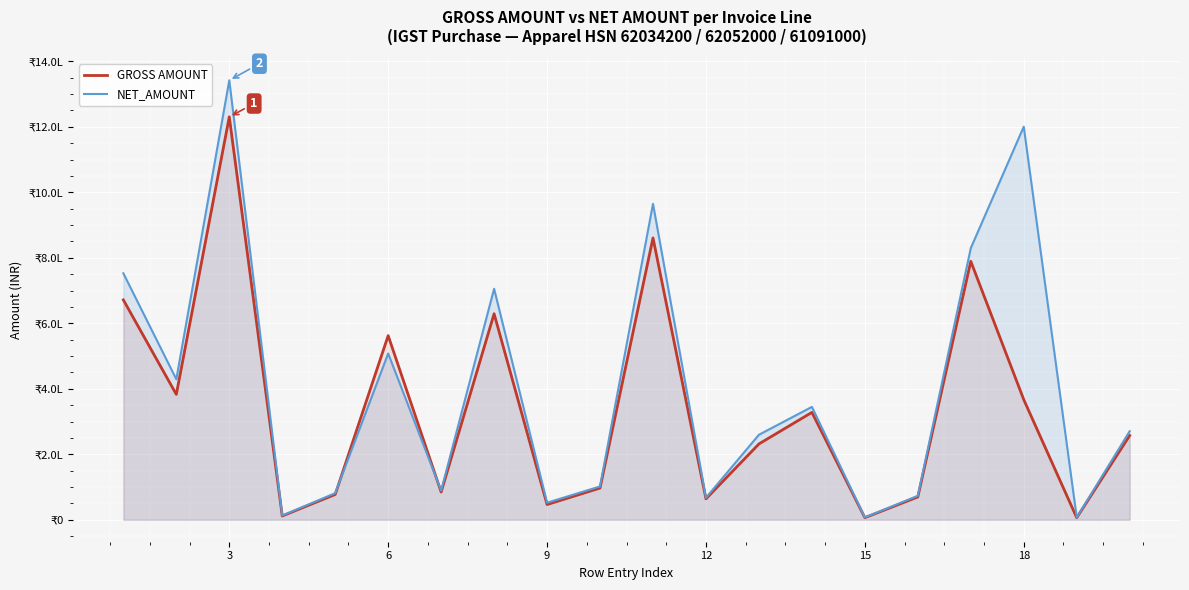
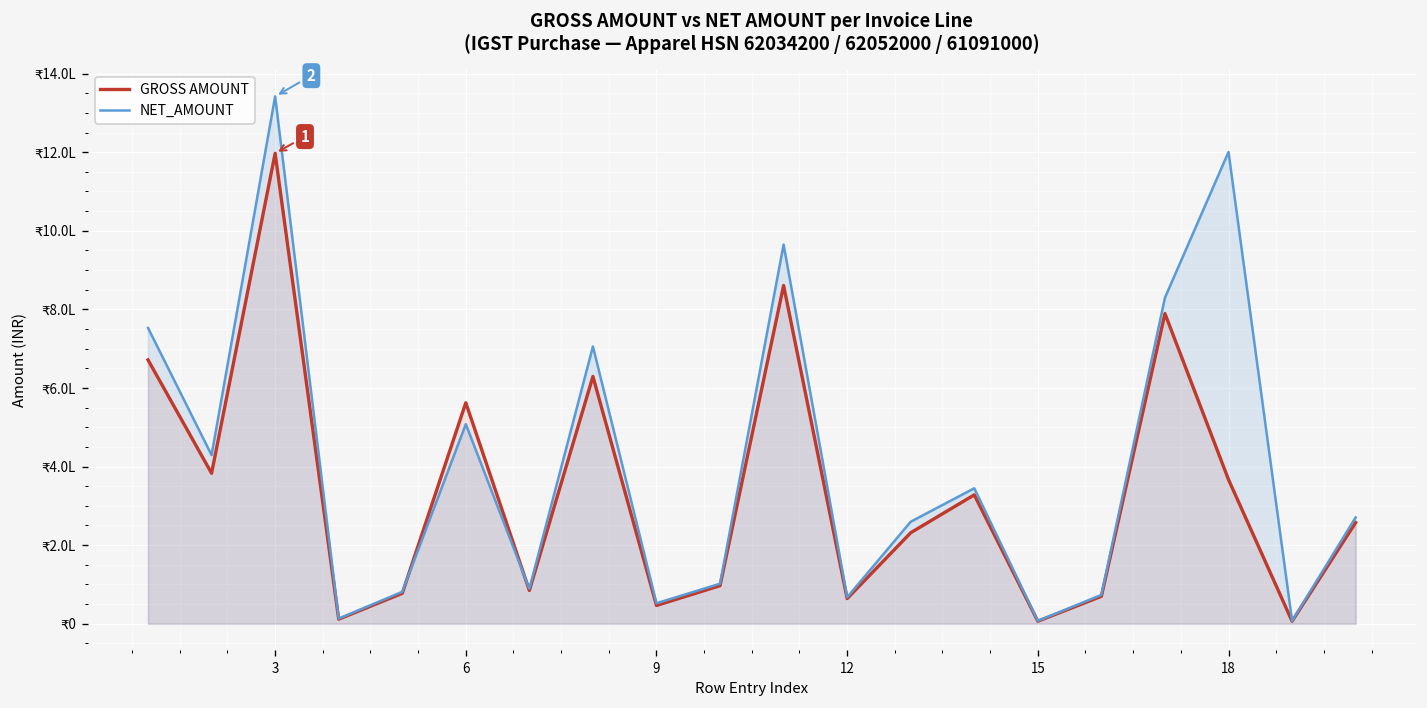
GROSS AMOUNT, 3: ₹12.3L -> ₹12.0L
